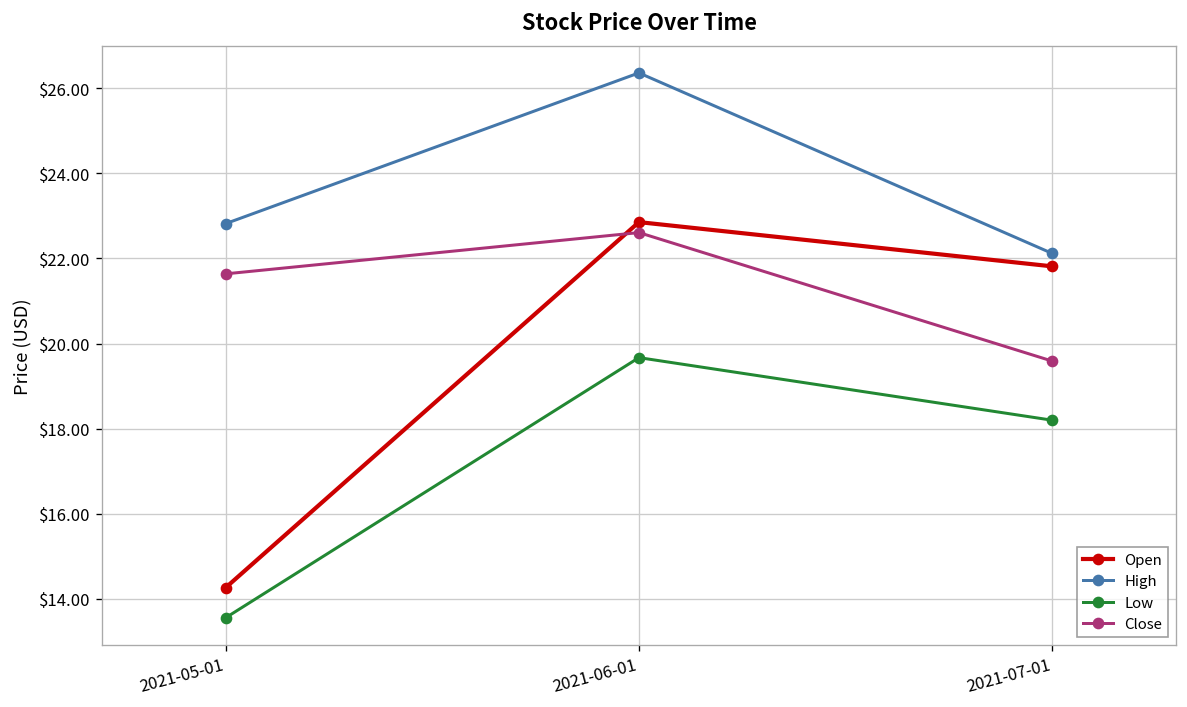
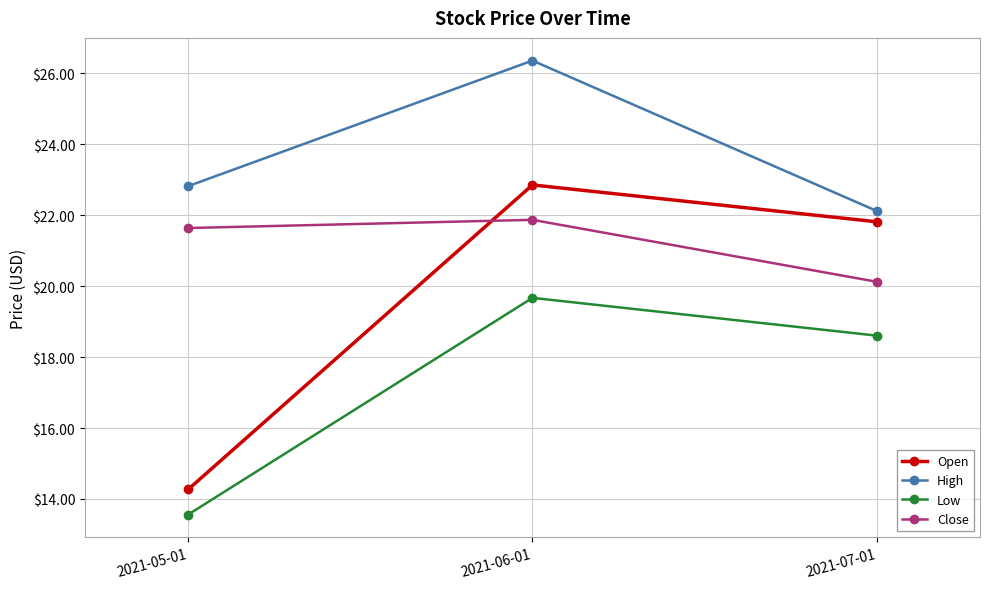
Close, 2021-06-01: $22.6 -> $21.9
Low, 2021-07-01: $18.2 -> $18.6
Close, 2021-07-01: $19.6 -> $20.1
